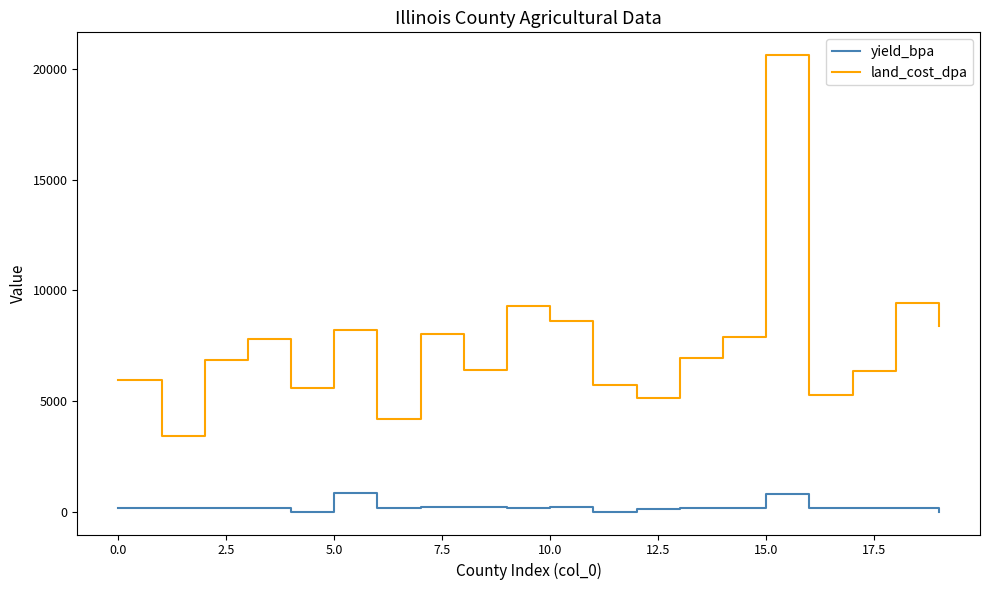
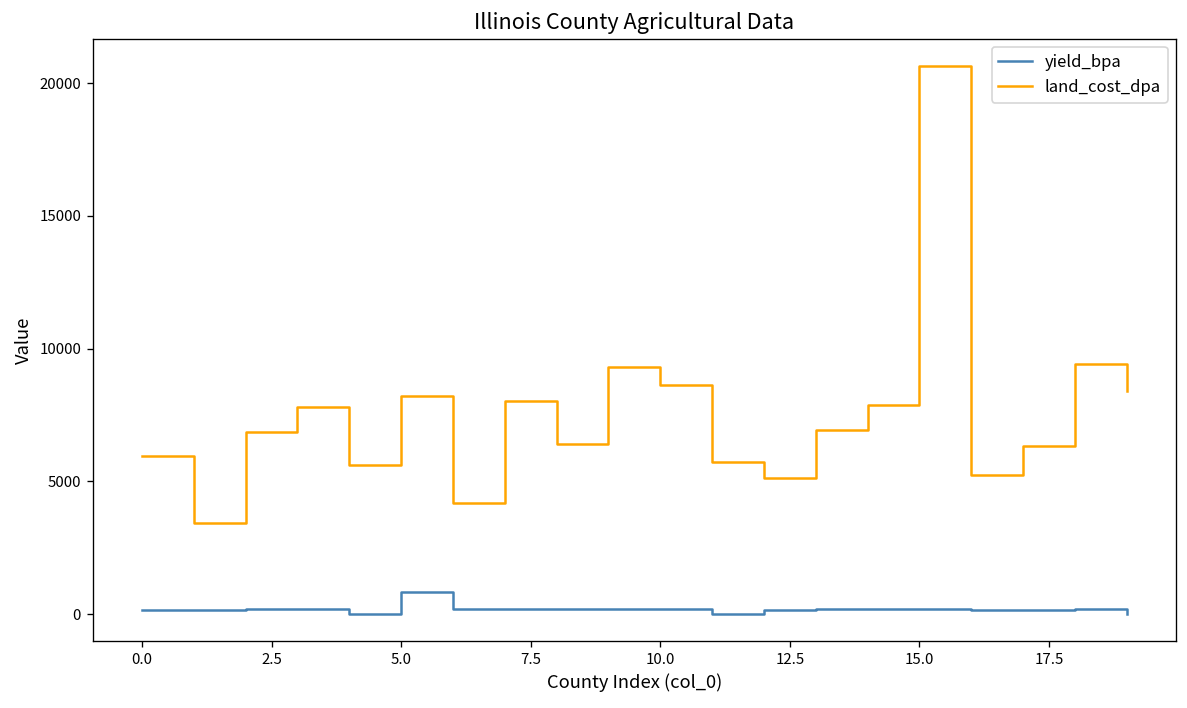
yield_bpa, 15.0: 800 -> 200
